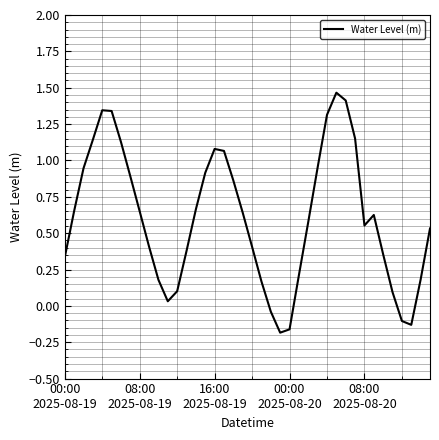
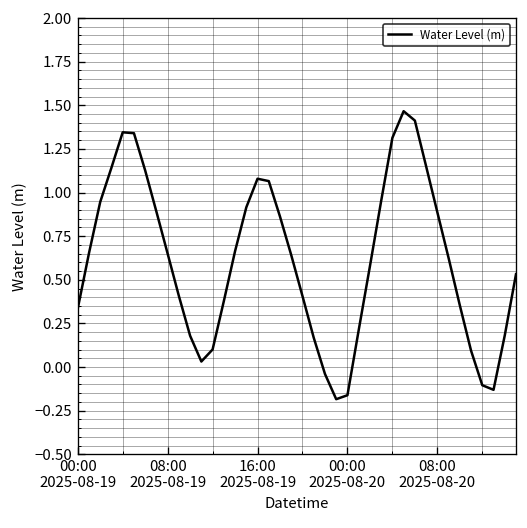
08:00 2025-08-20: 0.55 -> 0.89
